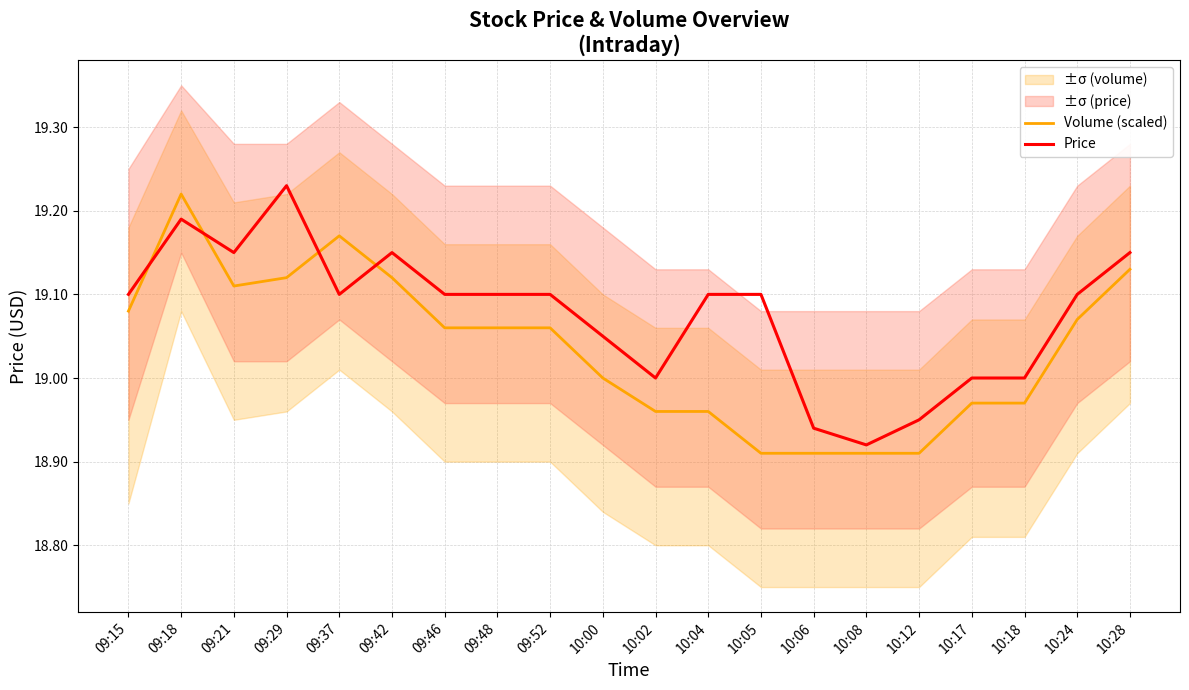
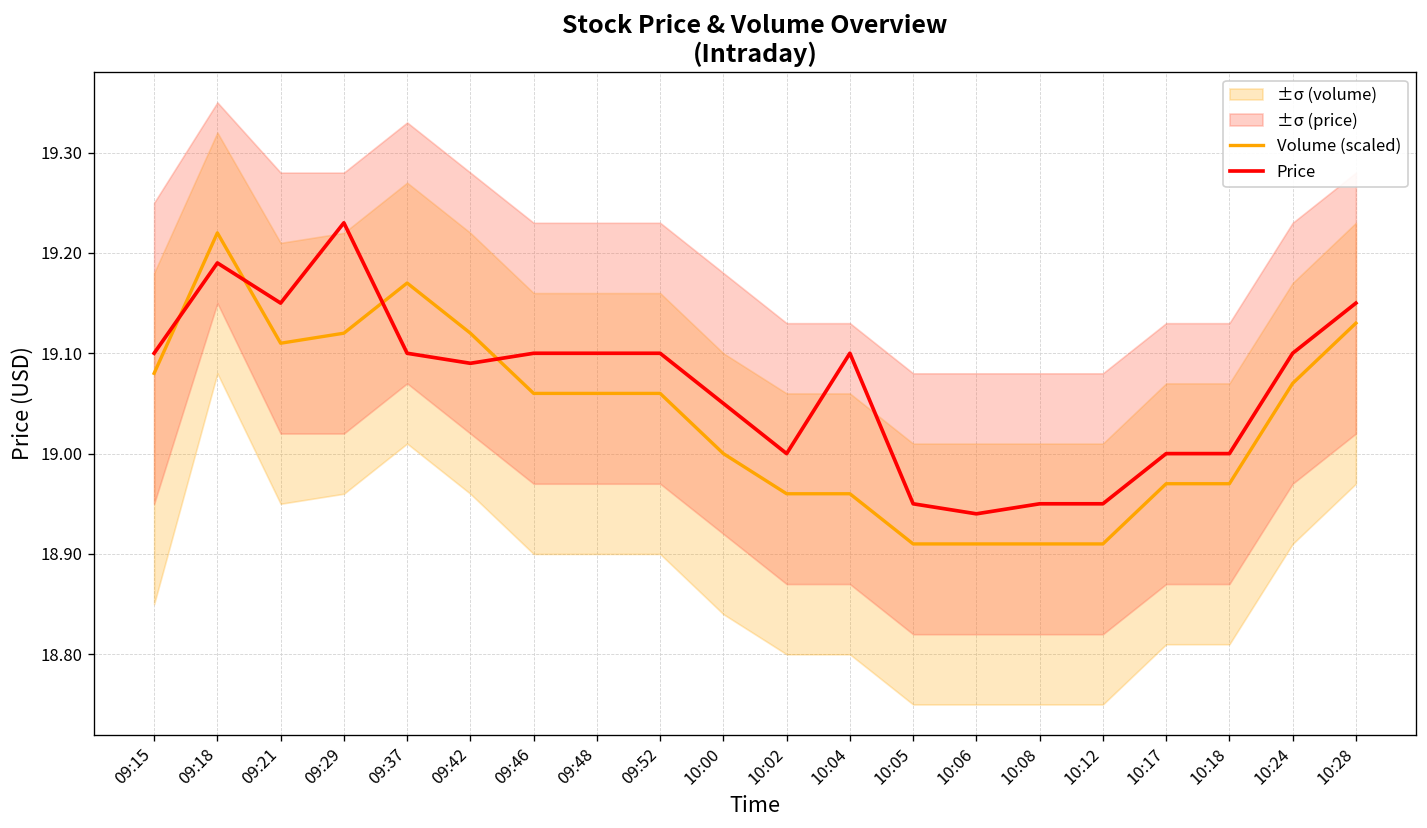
Price, 09:42: 19.15 -> 19.09
Price, 10:05: 19.10 -> 18.95
Price, 10:08: 18.92 -> 18.95
